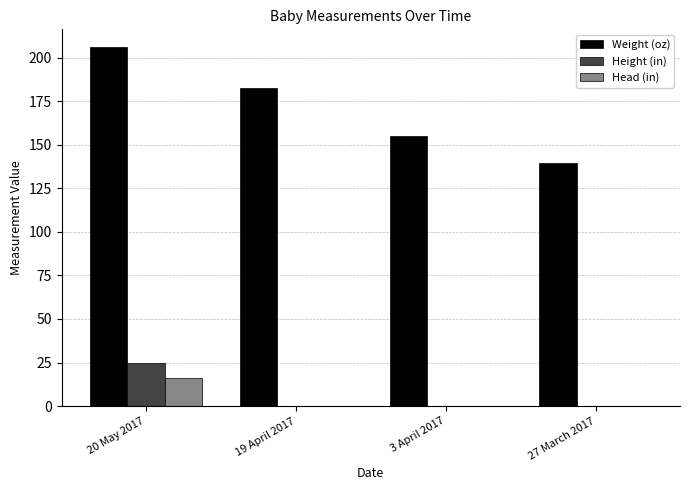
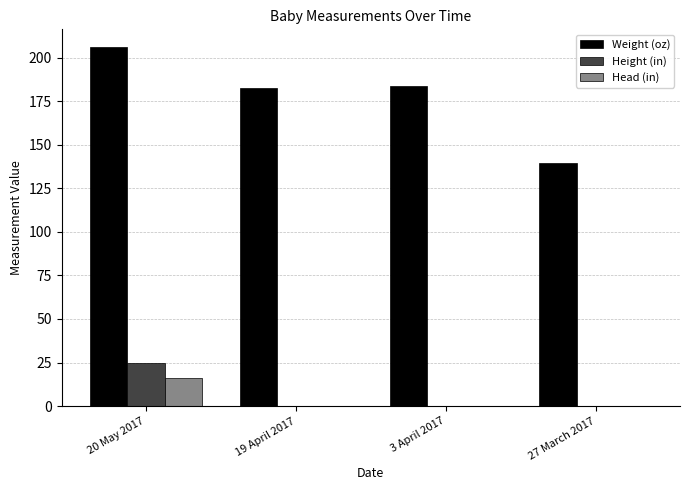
Weight (oz), 3 April 2017: 155 -> 184
